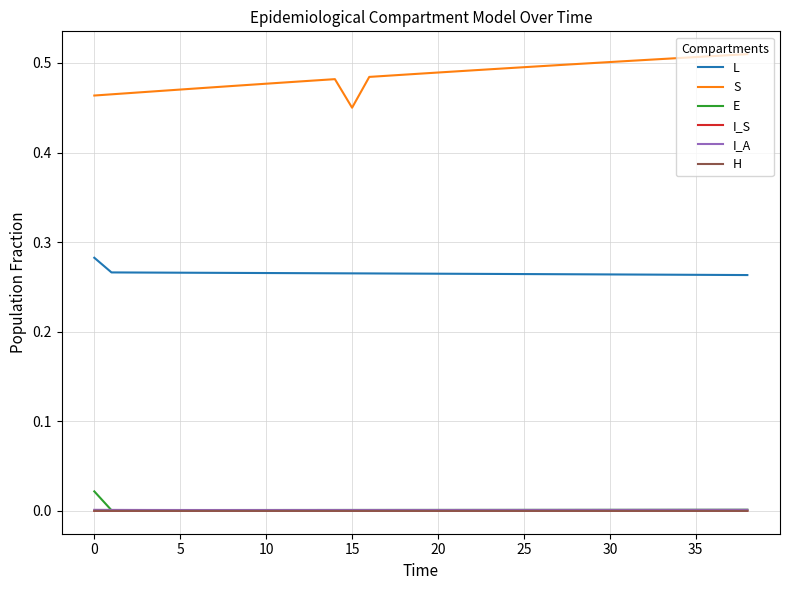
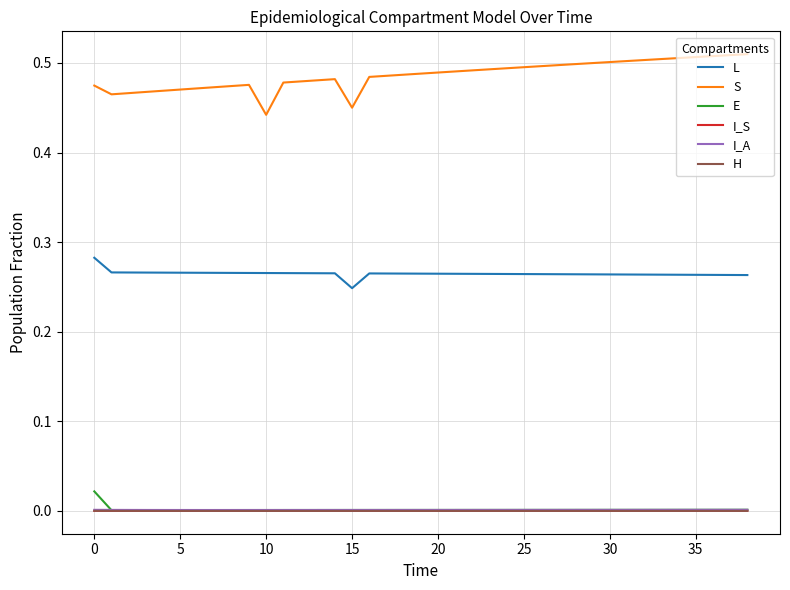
S, 0: 0.46 -> 0.47
S, 10: 0.48 -> 0.44
L, 15: 0.27 -> 0.25
